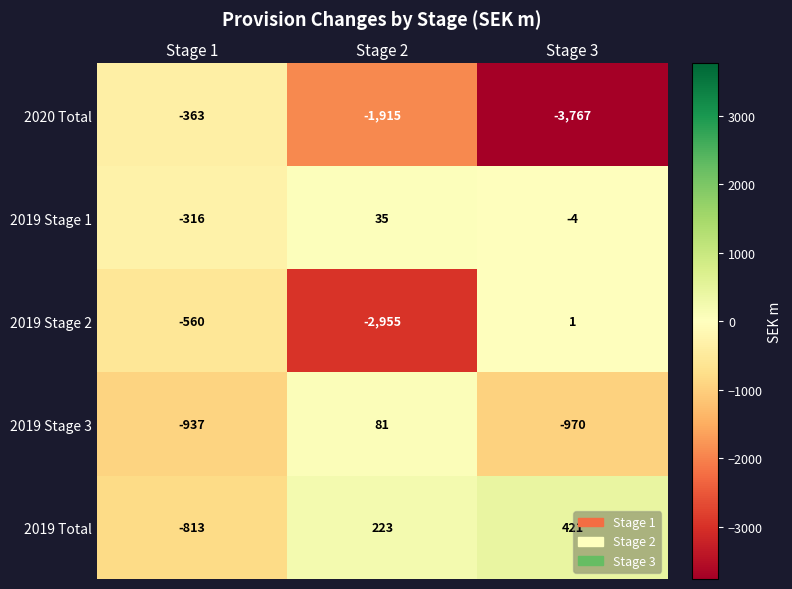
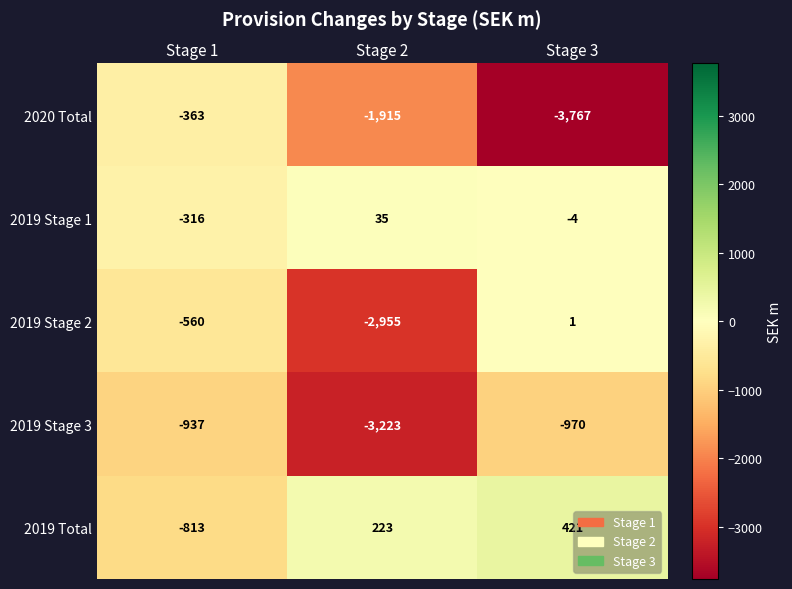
2019 Stage 3, Stage 2: 81 -> -3,223
